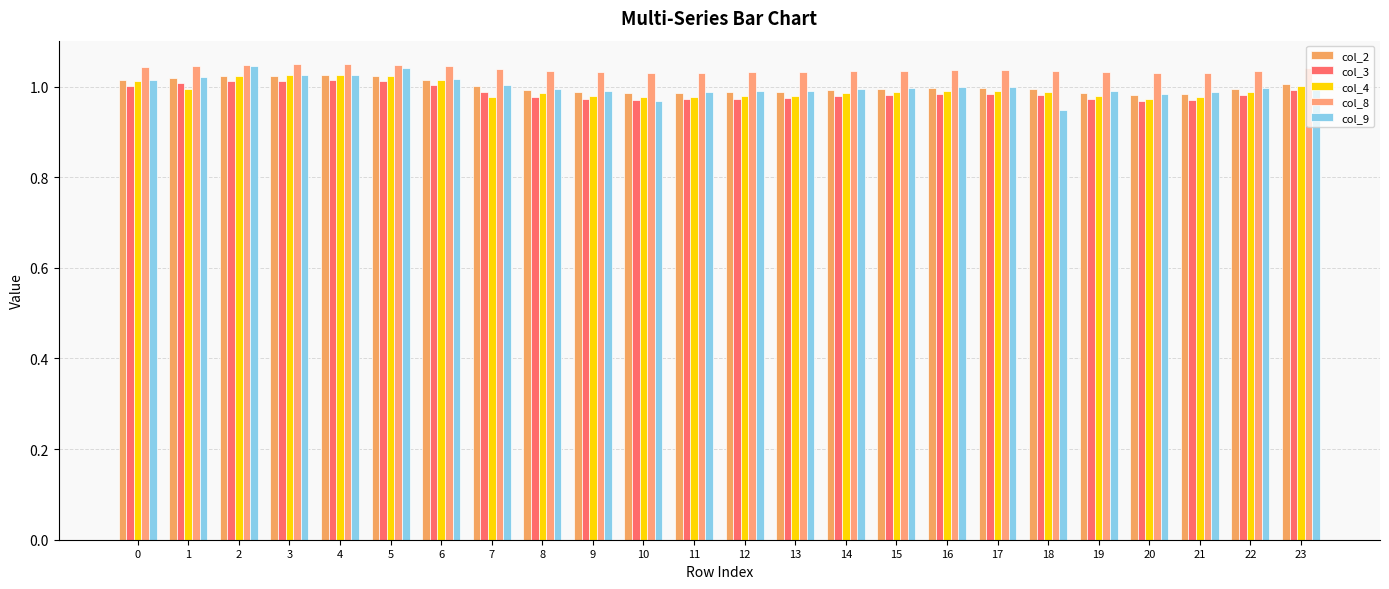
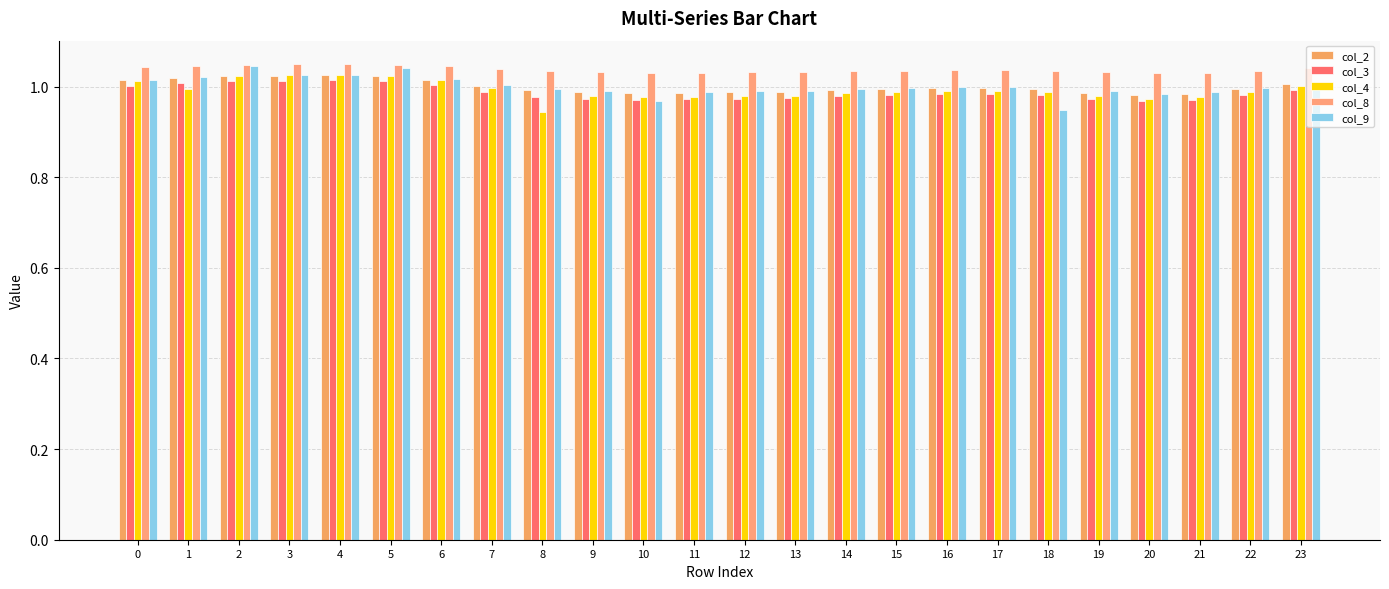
col_4, 7: 0.98 -> 1.00
col_4, 8: 0.99 -> 0.94
